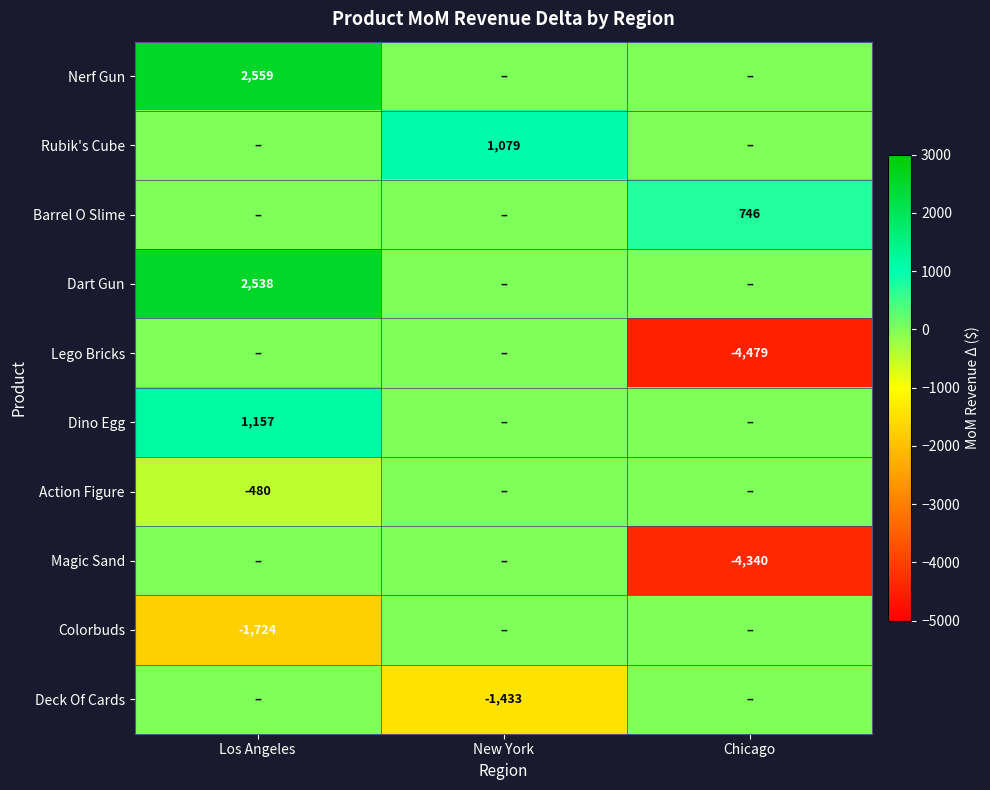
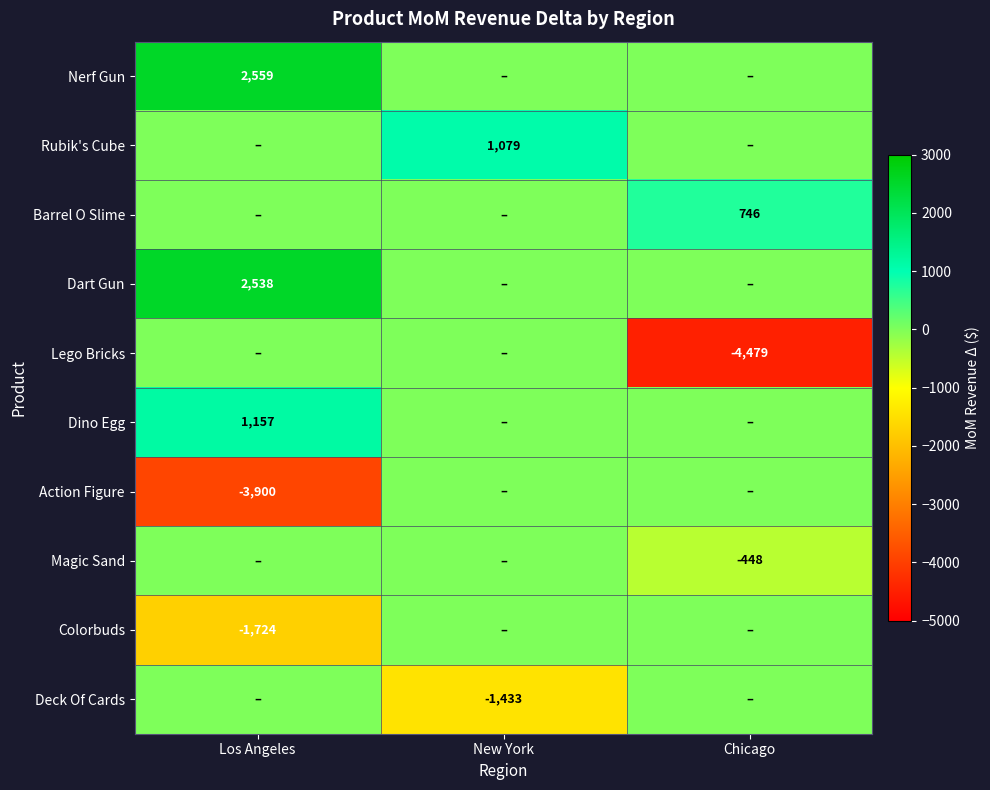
Action Figure, Los Angeles: -480 -> -3,900
Magic Sand, Chicago: -4,340 -> -448
